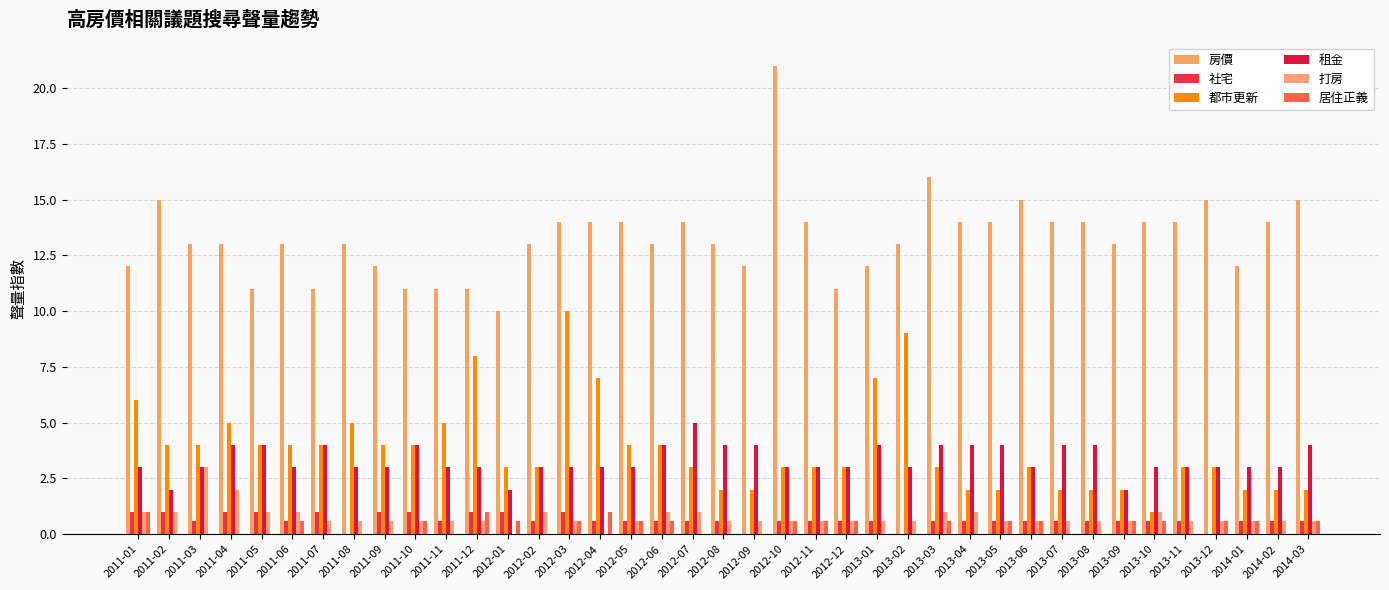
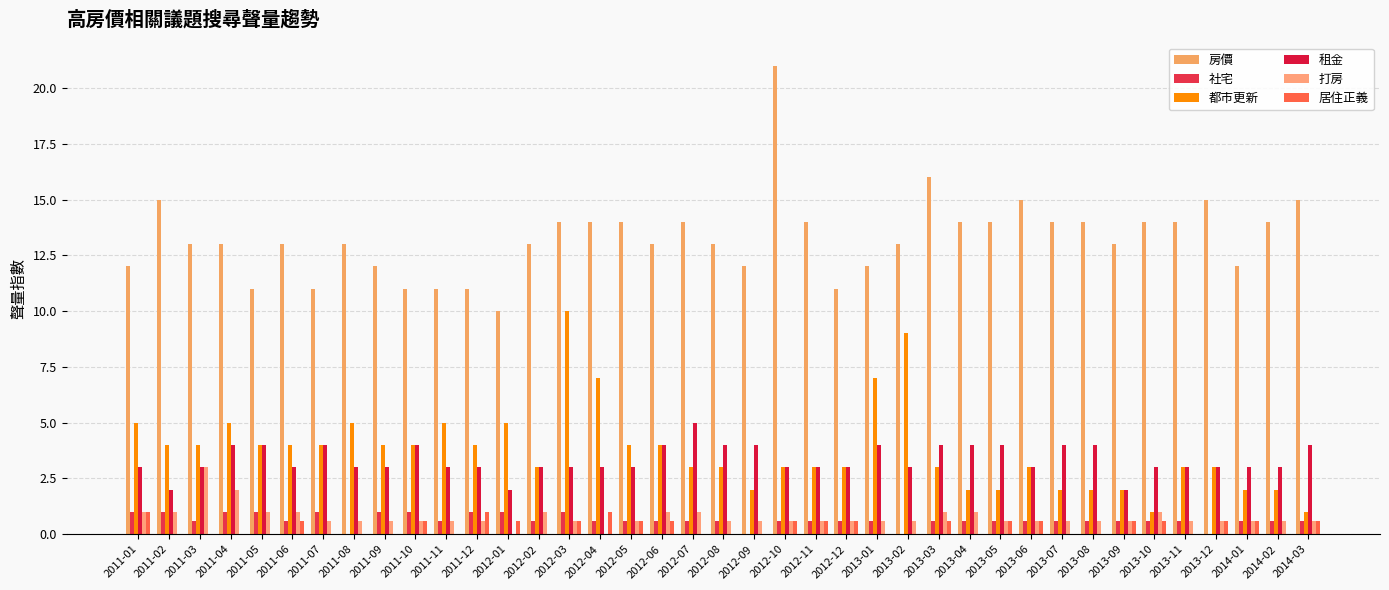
都市更新, 2011-01: 6 -> 5
都市更新, 2011-12: 8 -> 4
都市更新, 2012-01: 3 -> 5
都市更新, 2012-08: 2 -> 3
都市更新, 2014-03: 2 -> 1
